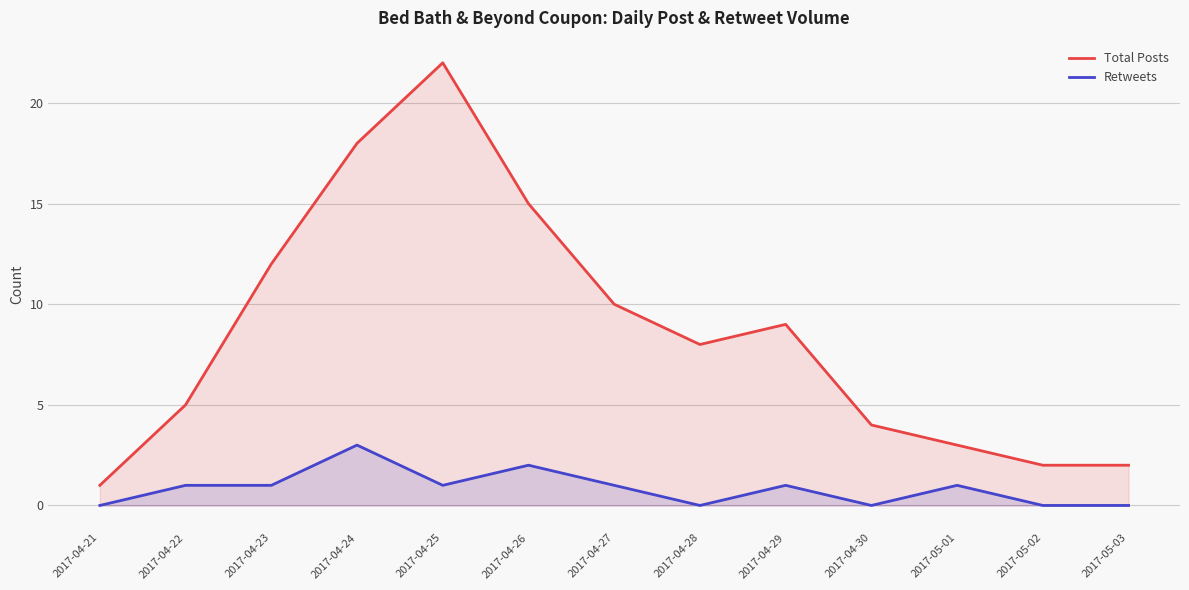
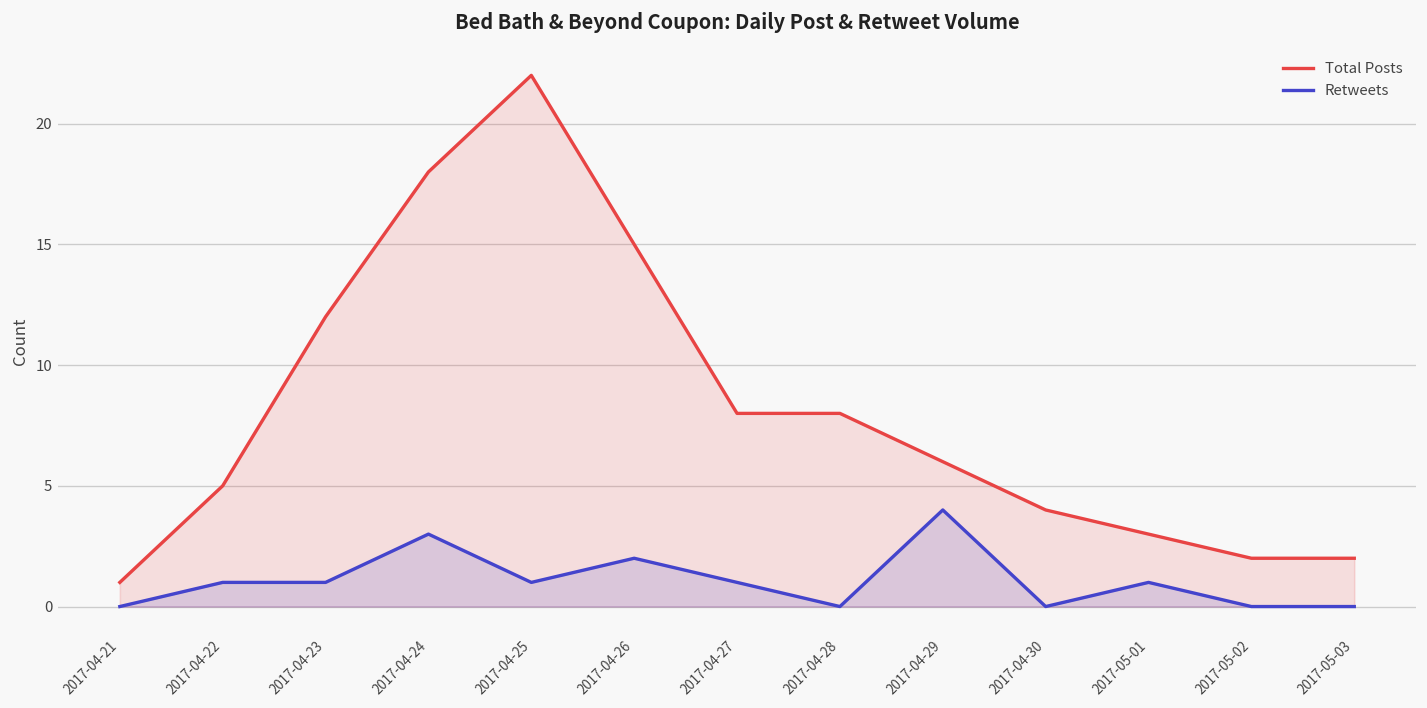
Total Posts, 2017-04-27: 10 -> 8
Total Posts, 2017-04-29: 9 -> 6
Retweets, 2017-04-29: 1 -> 4
